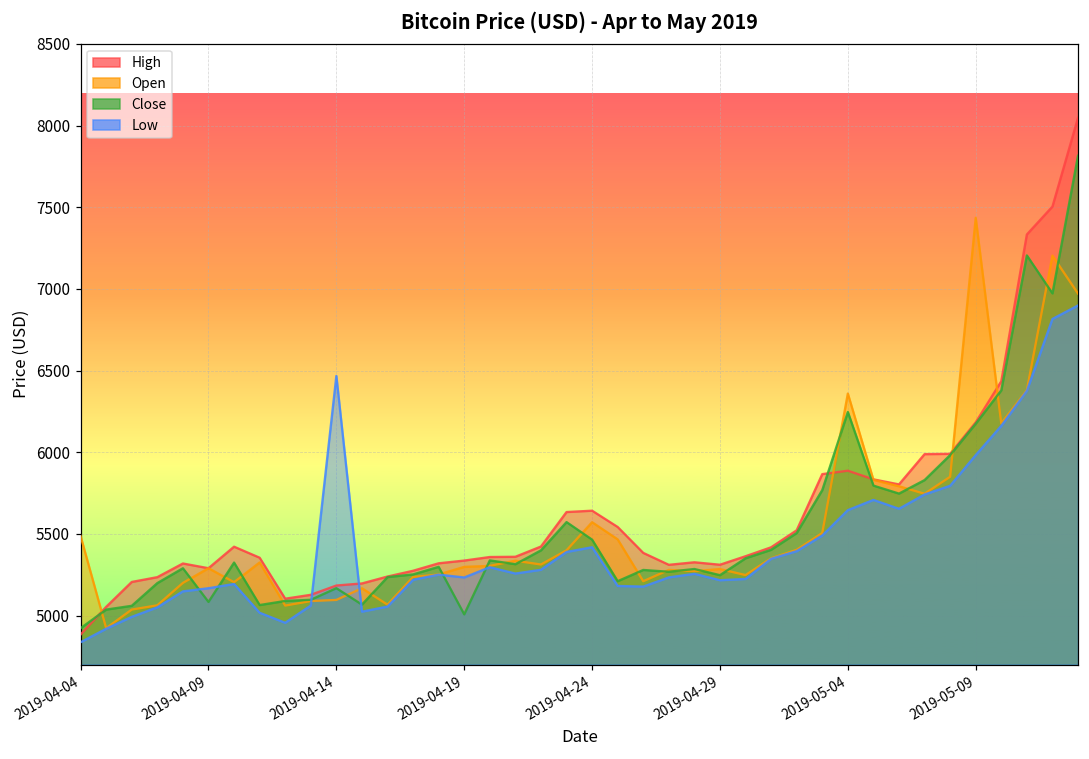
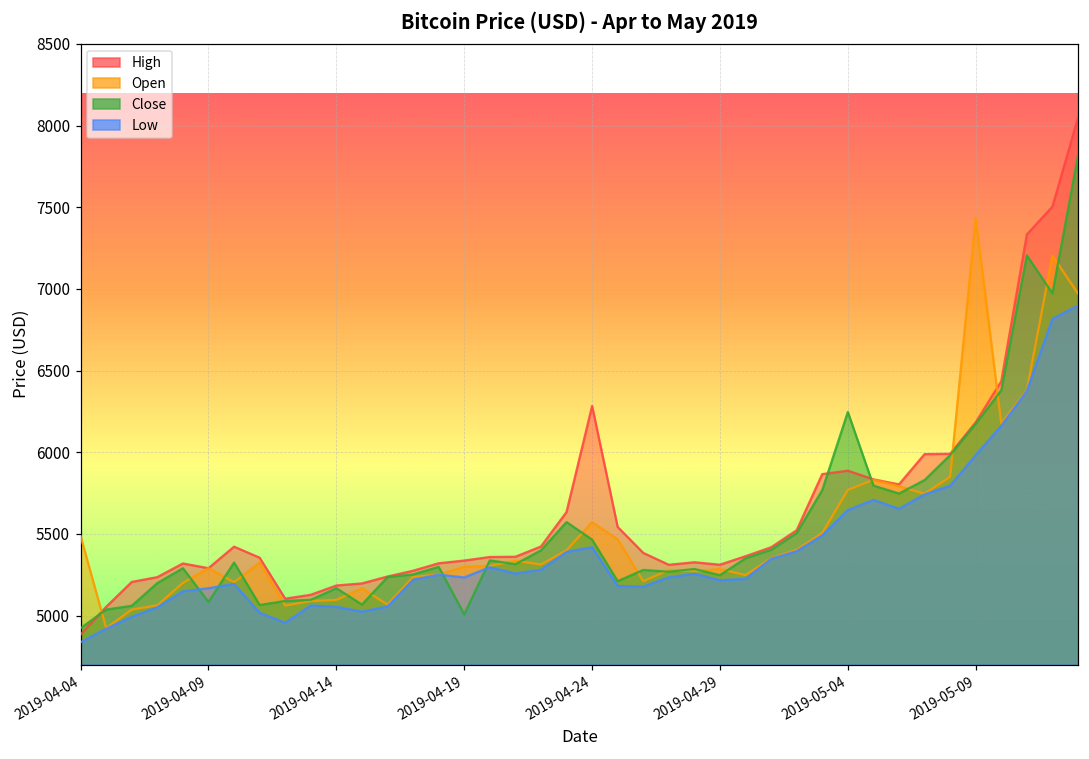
Low, 2019-04-14: 6470 -> 5050
High, 2019-04-24: 5640 -> 6280
Open, 2019-05-04: 6360 -> 5770
